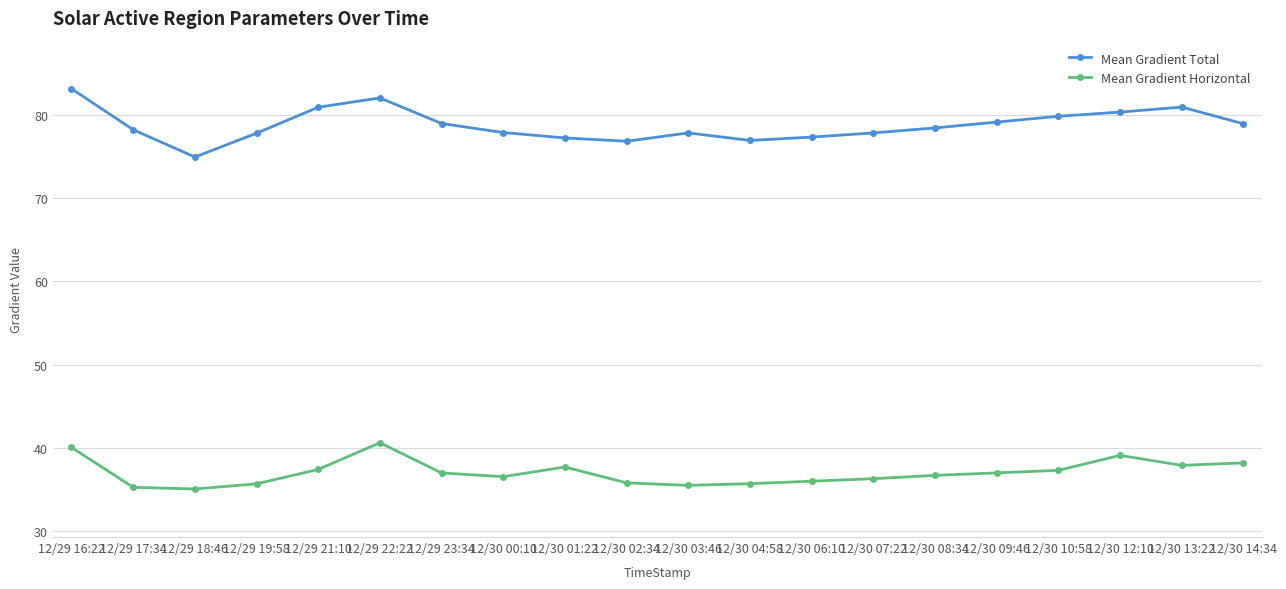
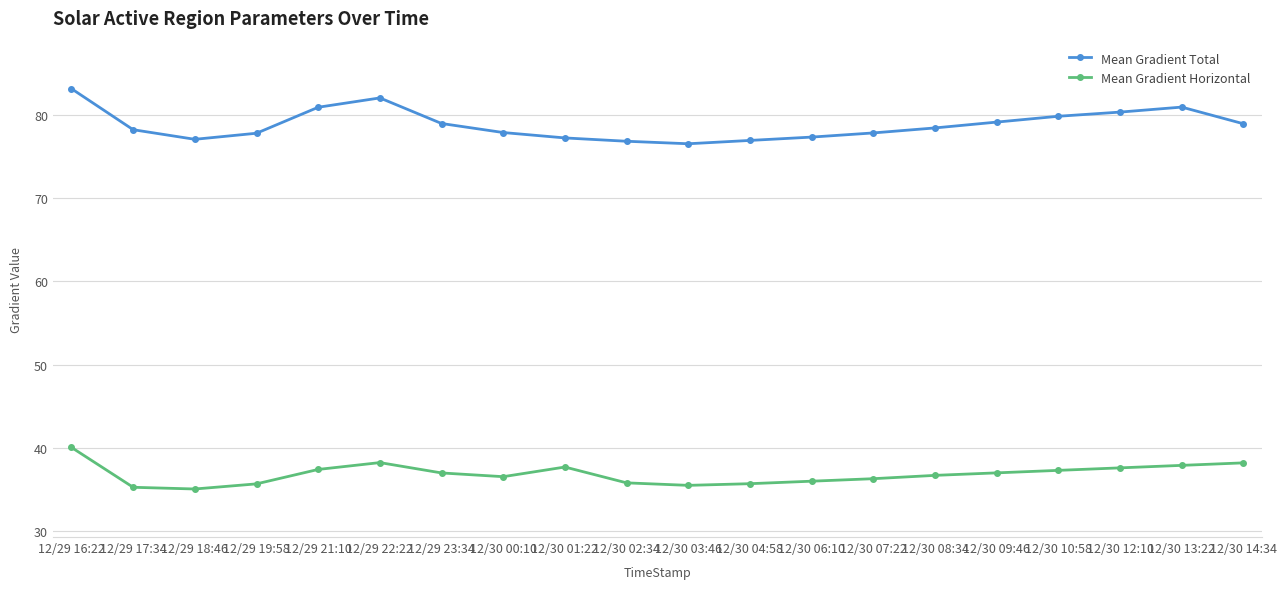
Mean Gradient Total, 12/29 18:46: 75 -> 77
Mean Gradient Horizontal, 12/29 22:22: 41 -> 38
Mean Gradient Total, 12/30 03:46: 78 -> 77
Mean Gradient Horizontal, 12/30 12:10: 39 -> 38
